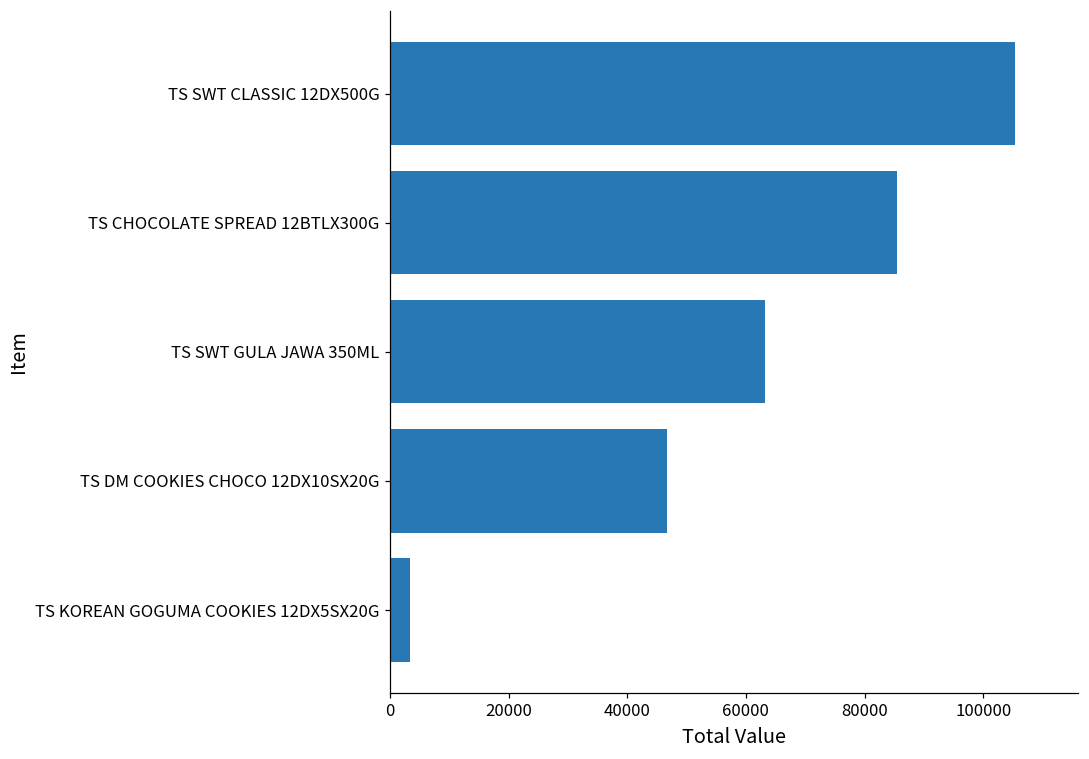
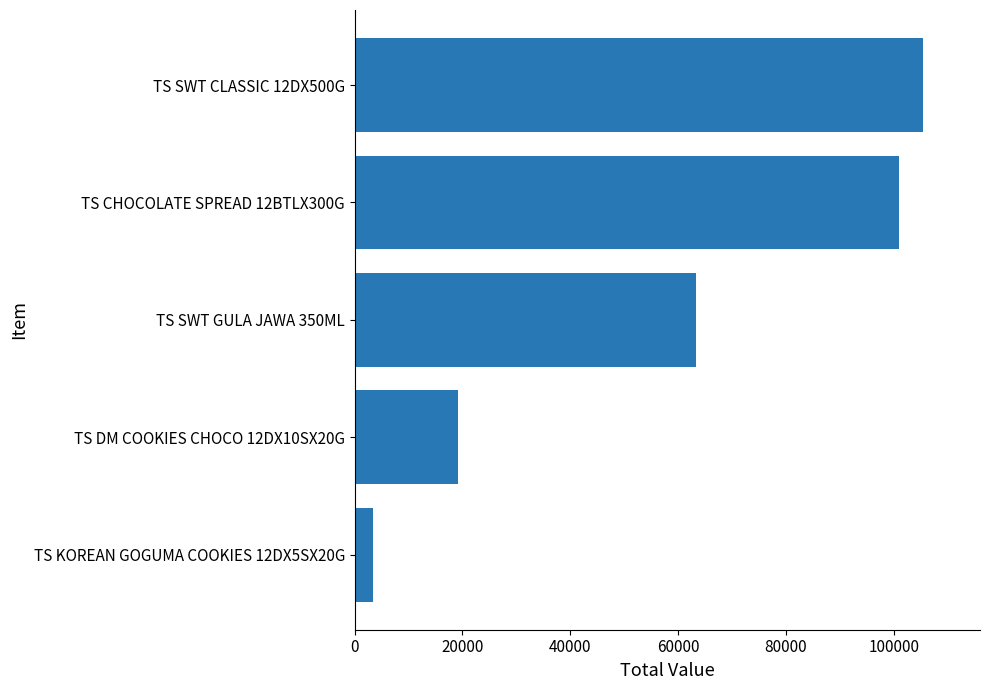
TS CHOCOLATE SPREAD 12BTLX300G: 85000 -> 101000
TS DM COOKIES CHOCO 12DX10SX20G: 47000 -> 19000
